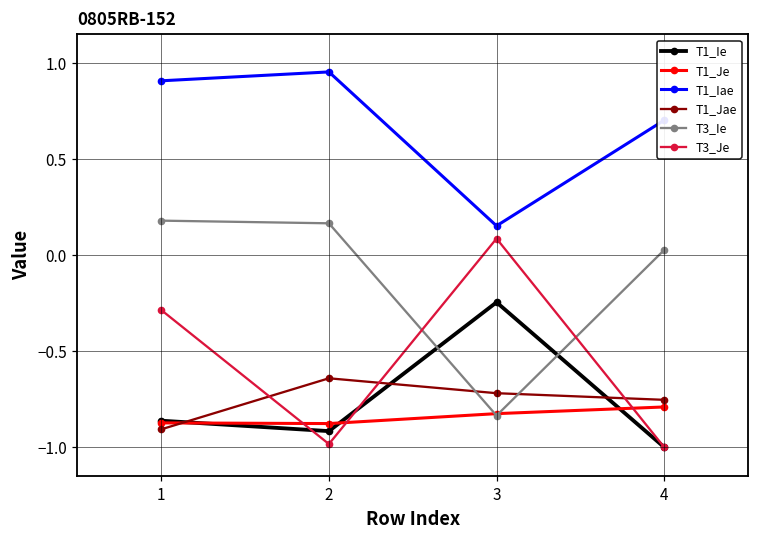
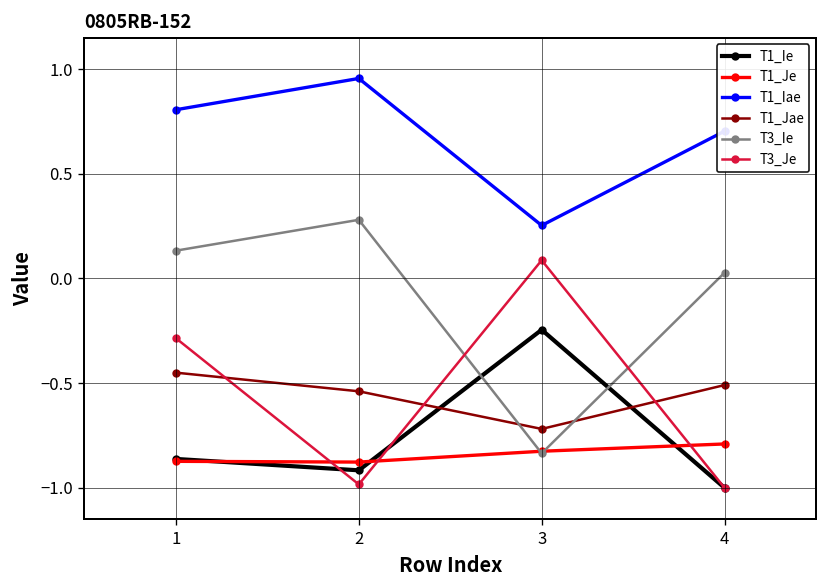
T1_Iae, 1: 0.91 -> 0.81
T1_Jae, 1: -0.91 -> -0.45
T3_Ie, 1: 0.18 -> 0.13
T1_Jae, 2: -0.64 -> -0.54
T3_Ie, 2: 0.17 -> 0.28
T1_Iae, 3: 0.15 -> 0.25
T1_Jae, 4: -0.75 -> -0.51
